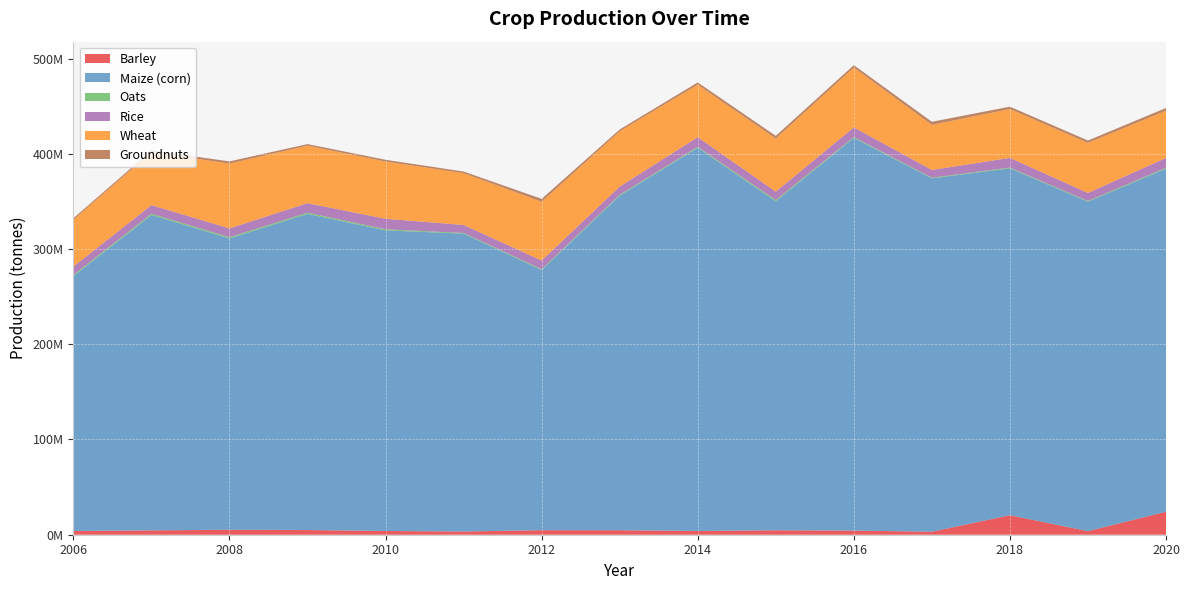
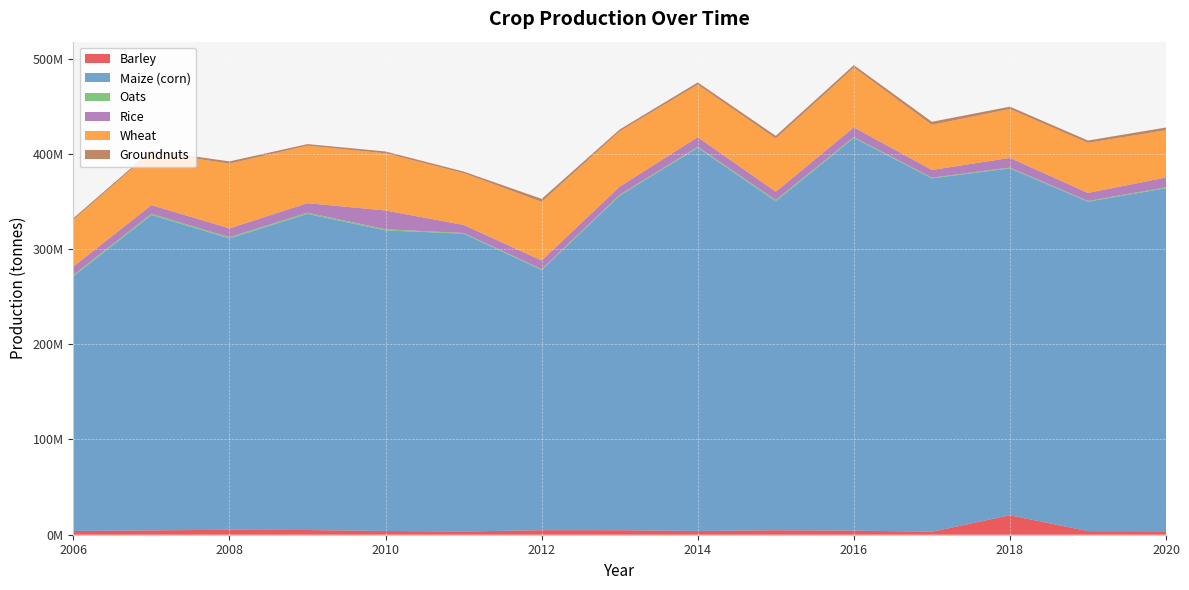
Rice, 2010: 10000000 -> 20000000
Barley, 2020: 20000000 -> 0
